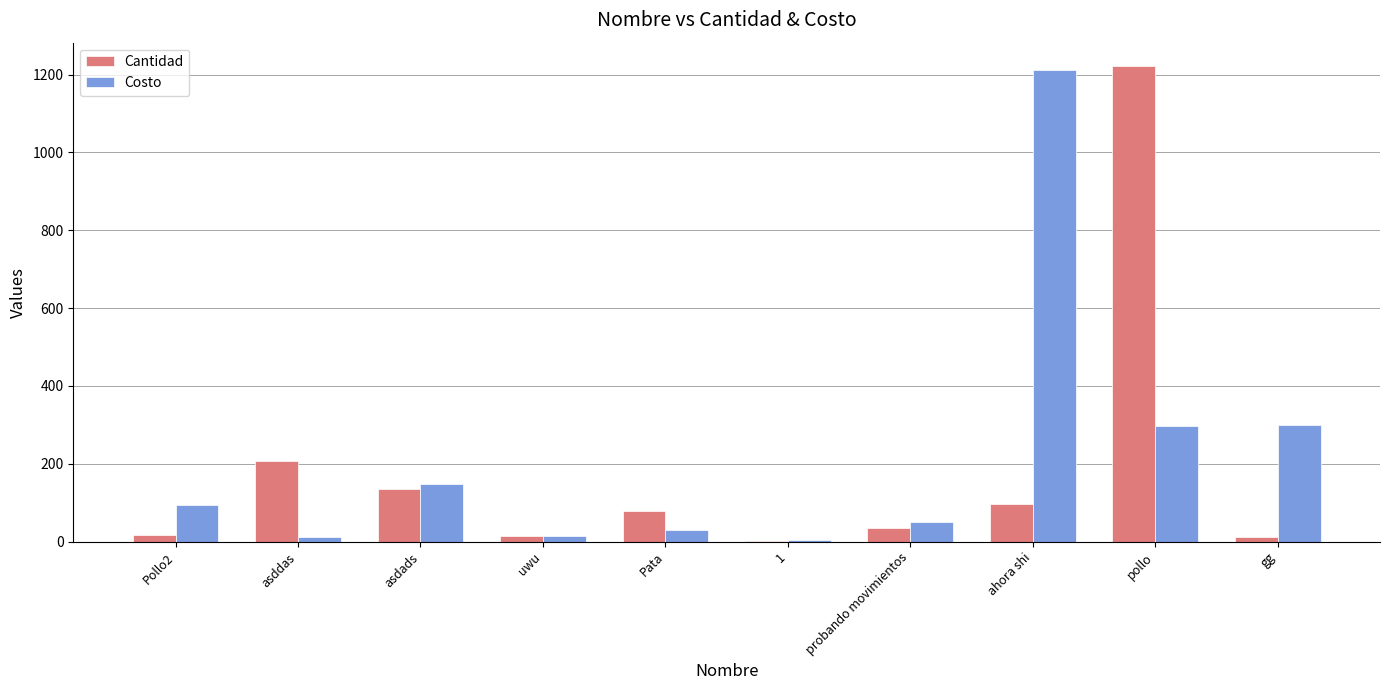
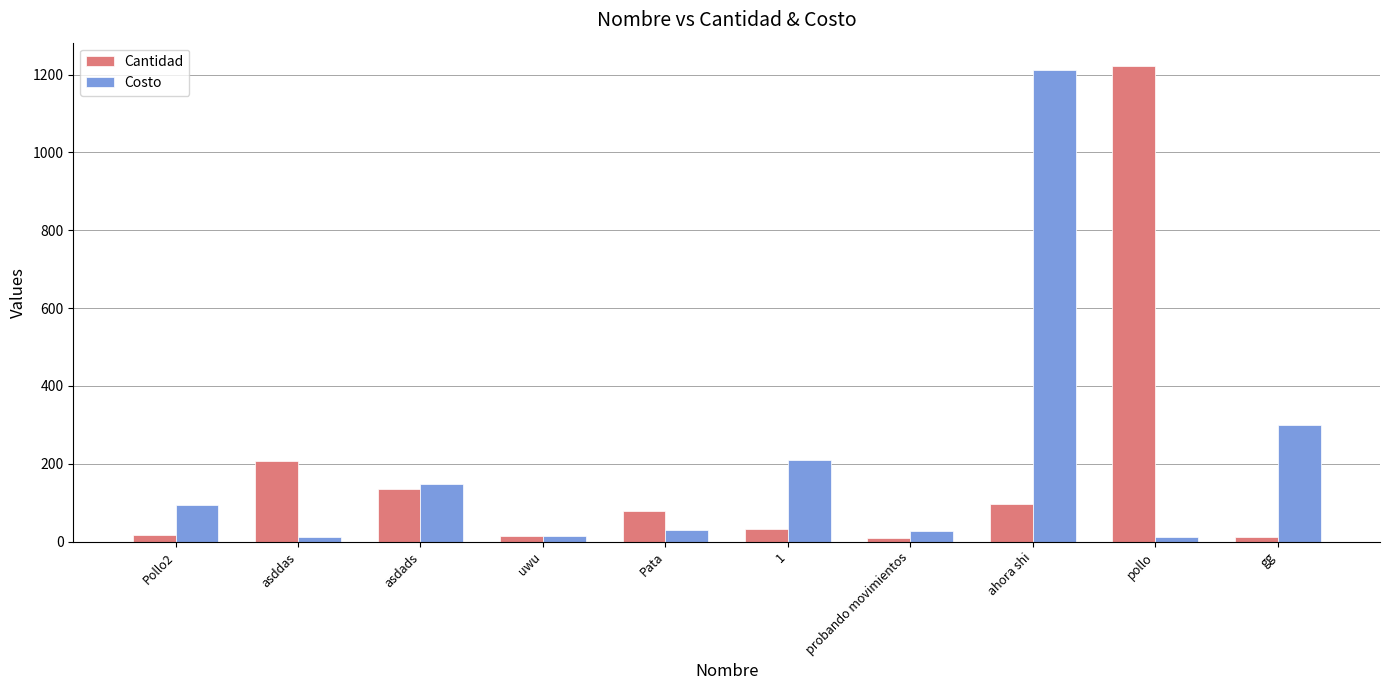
Cantidad, 1: 0 -> 30
Costo, 1: 0 -> 210
Cantidad, probando movimientos: 30 -> 10
Costo, probando movimientos: 50 -> 30
Costo, pollo: 300 -> 10
